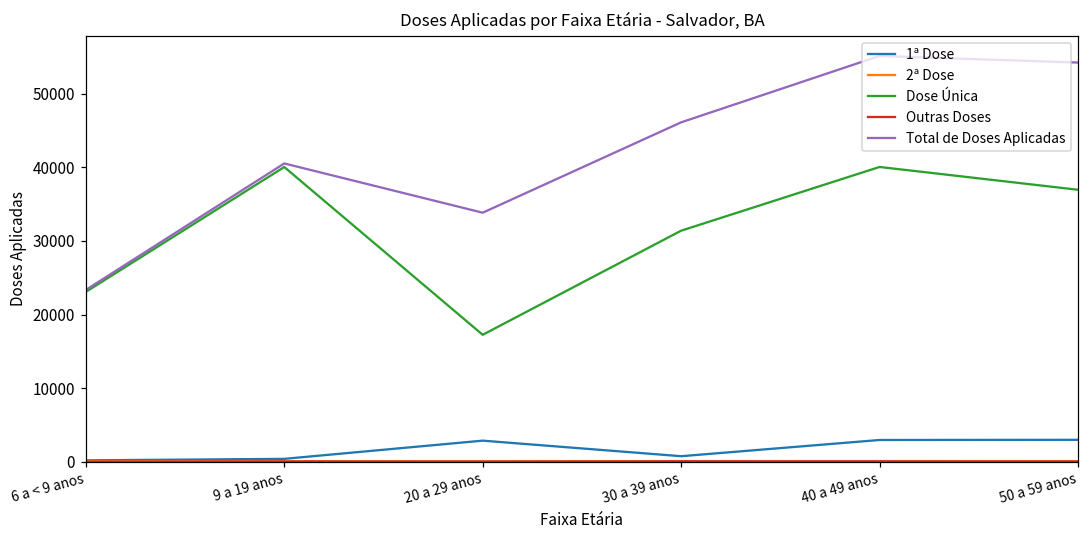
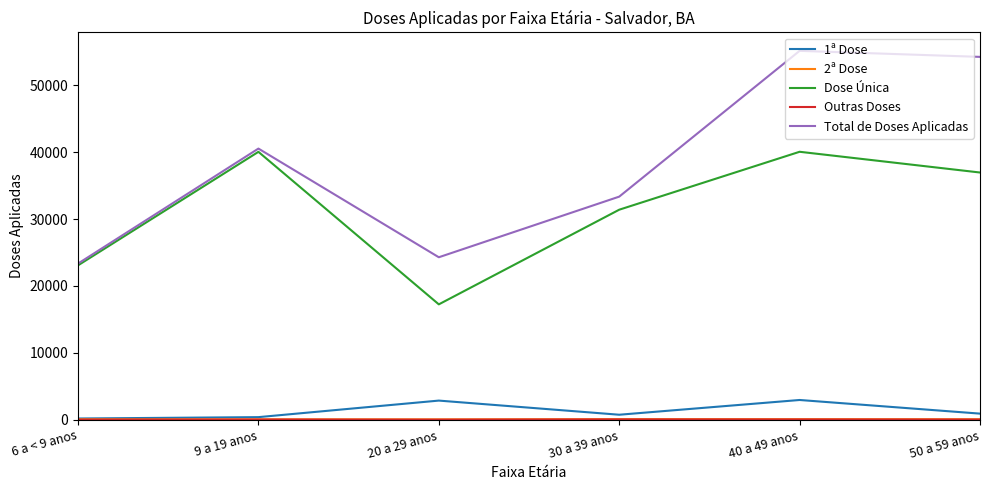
Total de Doses Aplicadas, 20 a 29 anos: 34000 -> 24000
Total de Doses Aplicadas, 30 a 39 anos: 46000 -> 33000
1ª Dose, 50 a 59 anos: 3000 -> 1000
